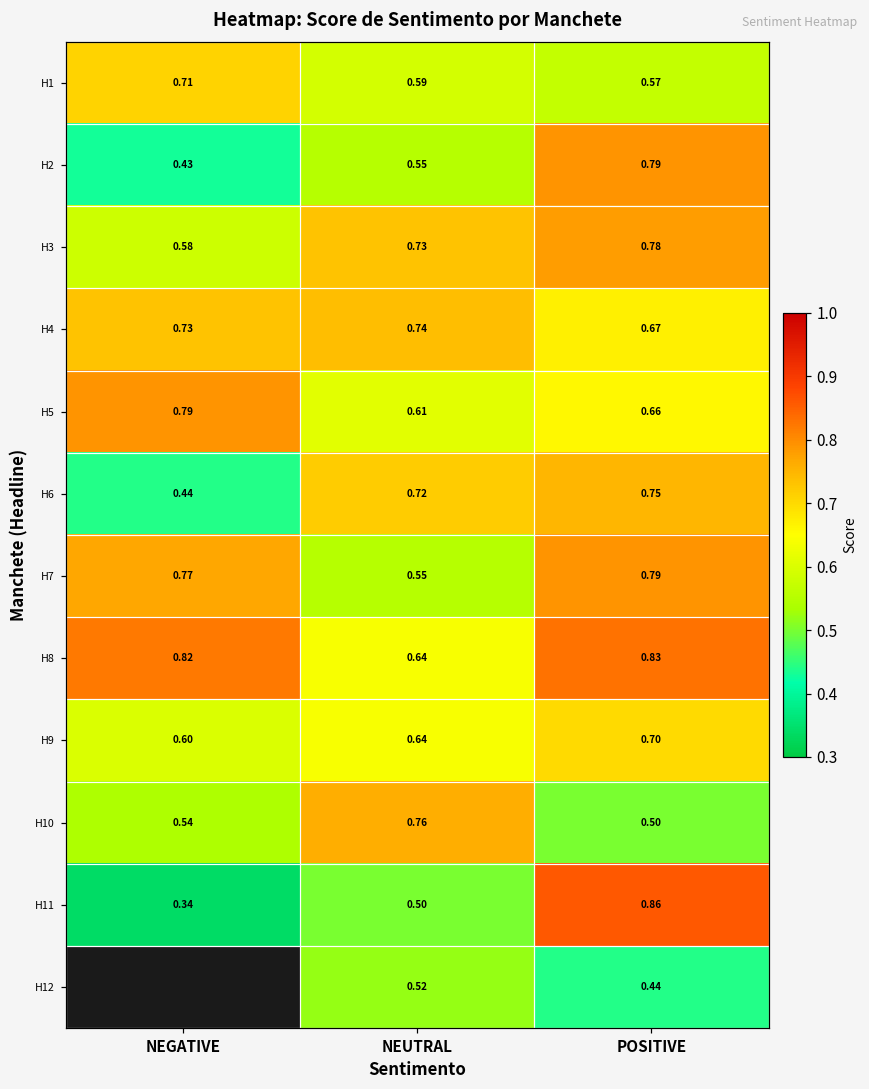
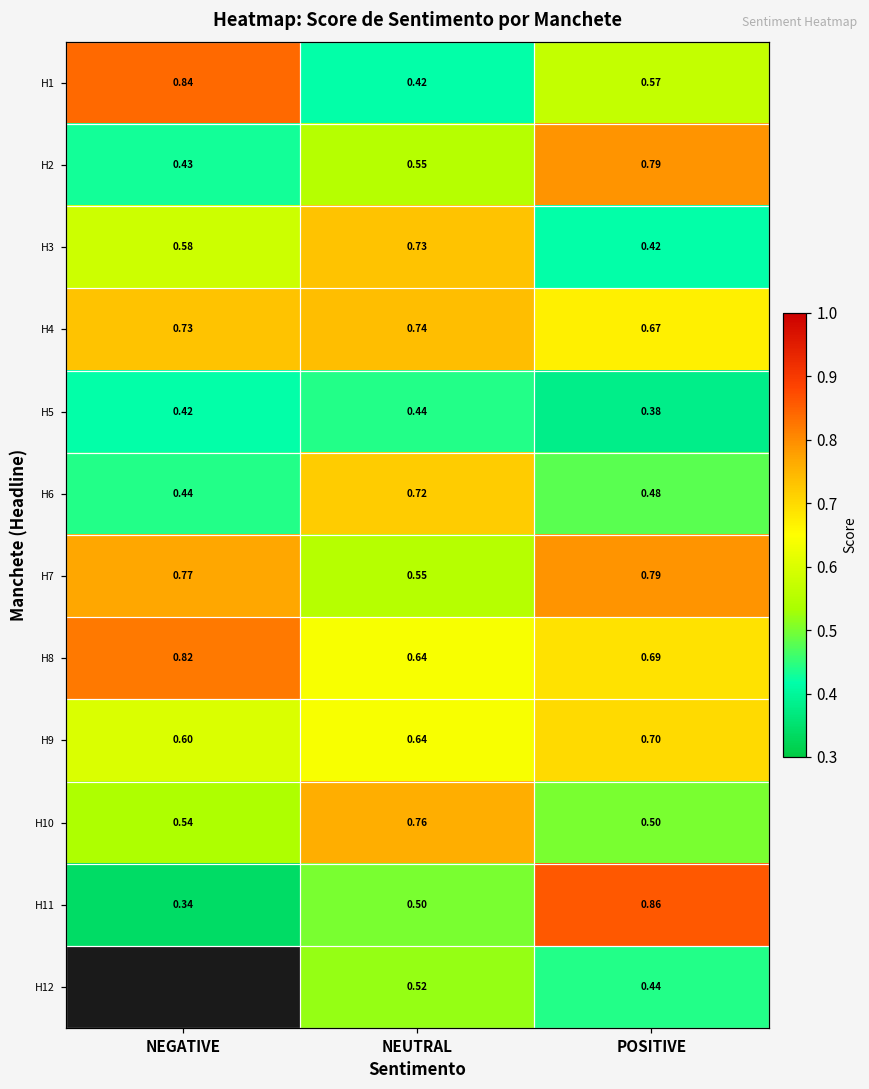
H1, NEGATIVE: 0.71 -> 0.84
H1, NEUTRAL: 0.59 -> 0.42
H3, POSITIVE: 0.78 -> 0.42
H5, NEGATIVE: 0.79 -> 0.42
H5, NEUTRAL: 0.61 -> 0.44
H5, POSITIVE: 0.66 -> 0.38
H6, POSITIVE: 0.75 -> 0.48
H8, POSITIVE: 0.83 -> 0.69
